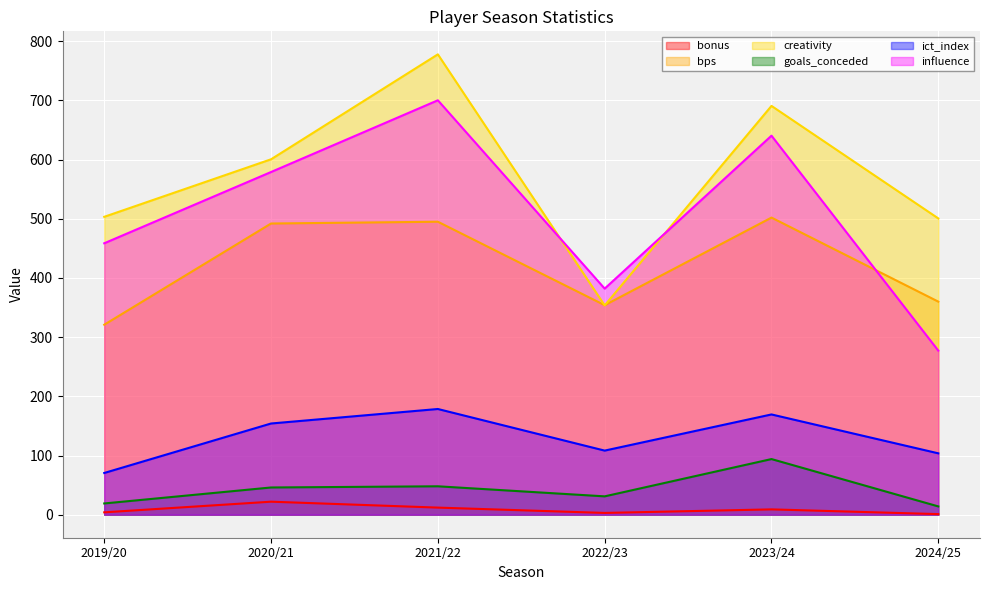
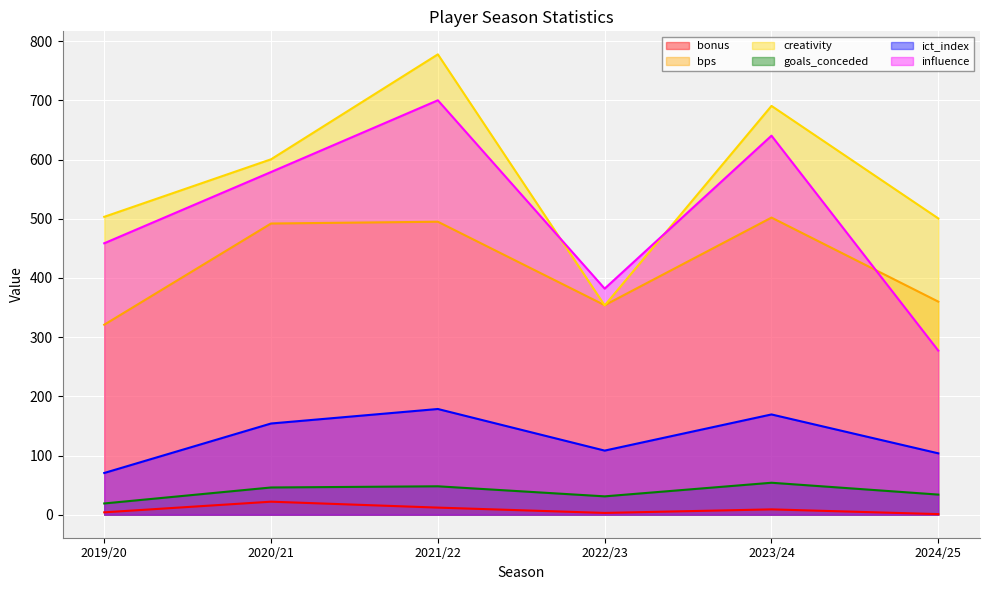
goals_conceded, 2023/24: 90 -> 50
goals_conceded, 2024/25: 10 -> 30
